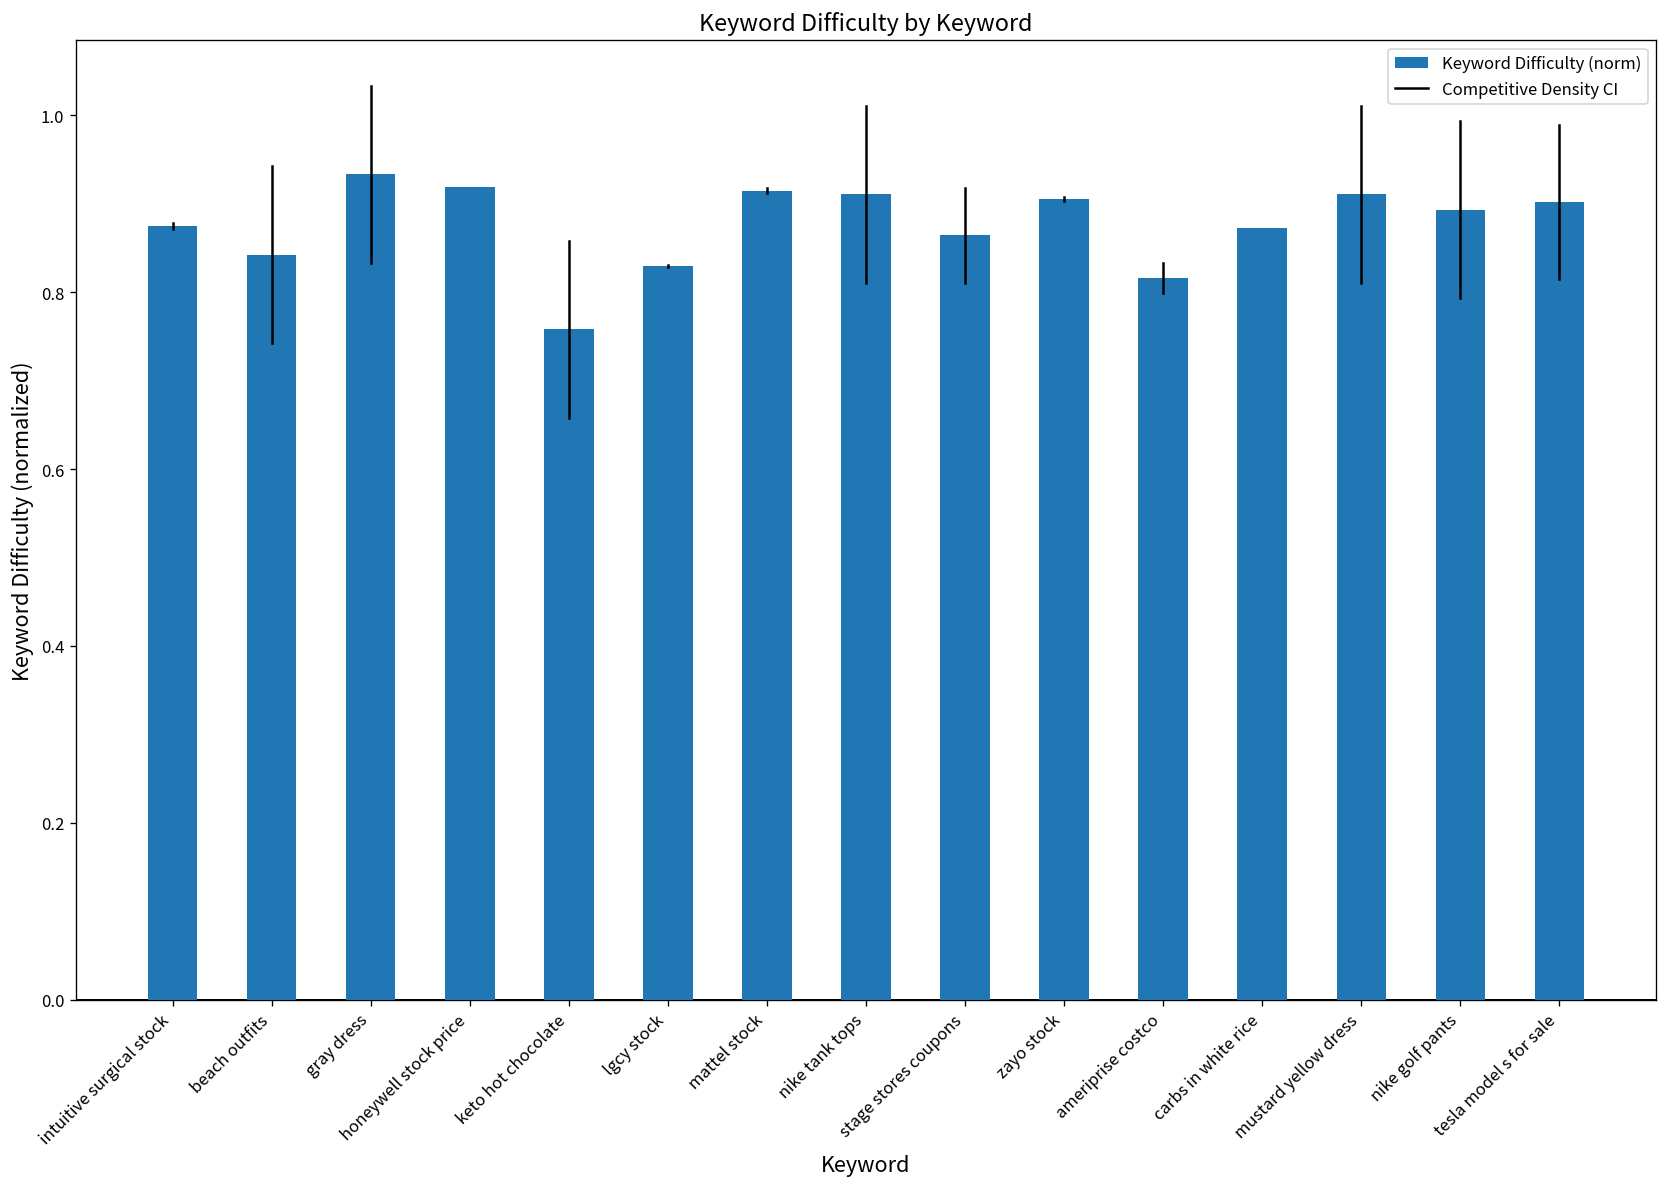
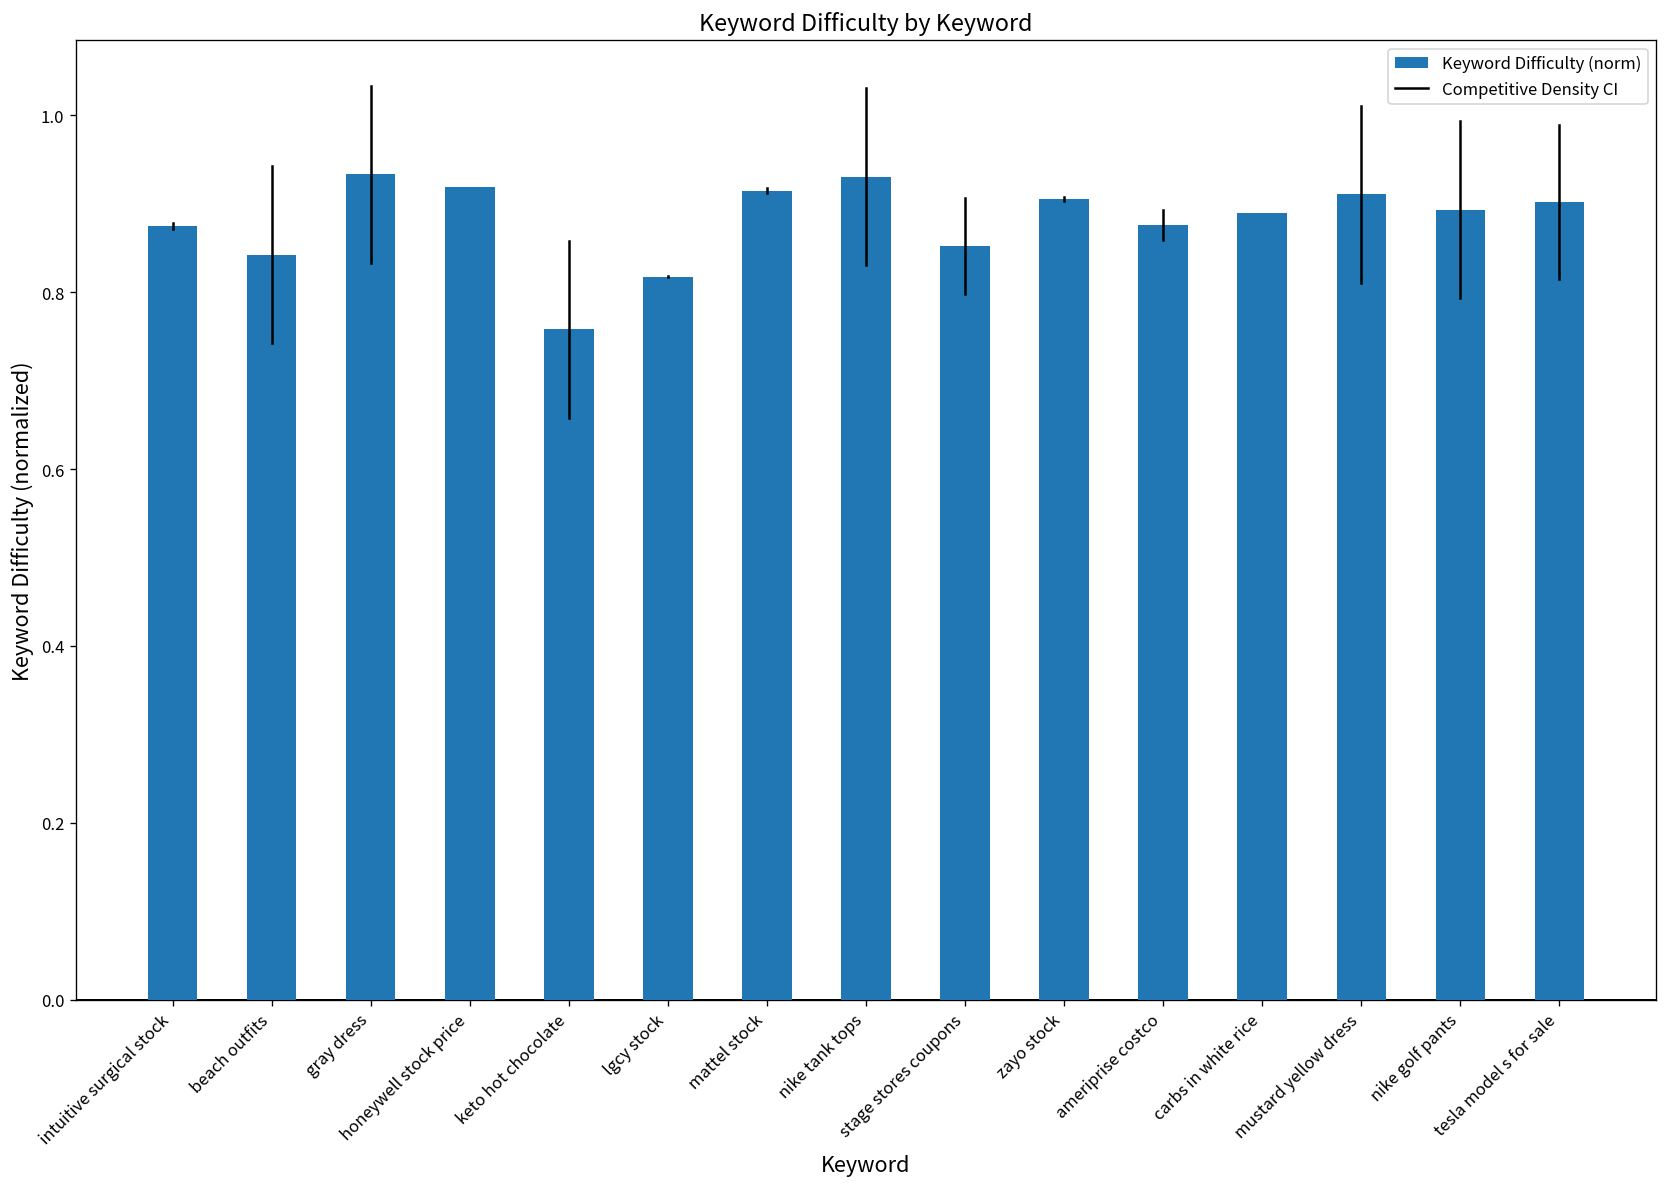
Keyword Difficulty (norm), lgcy stock: 0.83 -> 0.82
Keyword Difficulty (norm), nike tank tops: 0.91 -> 0.93
Keyword Difficulty (norm), stage stores coupons: 0.86 -> 0.85
Keyword Difficulty (norm), ameriprise costco: 0.82 -> 0.88
Keyword Difficulty (norm), carbs in white rice: 0.87 -> 0.89
